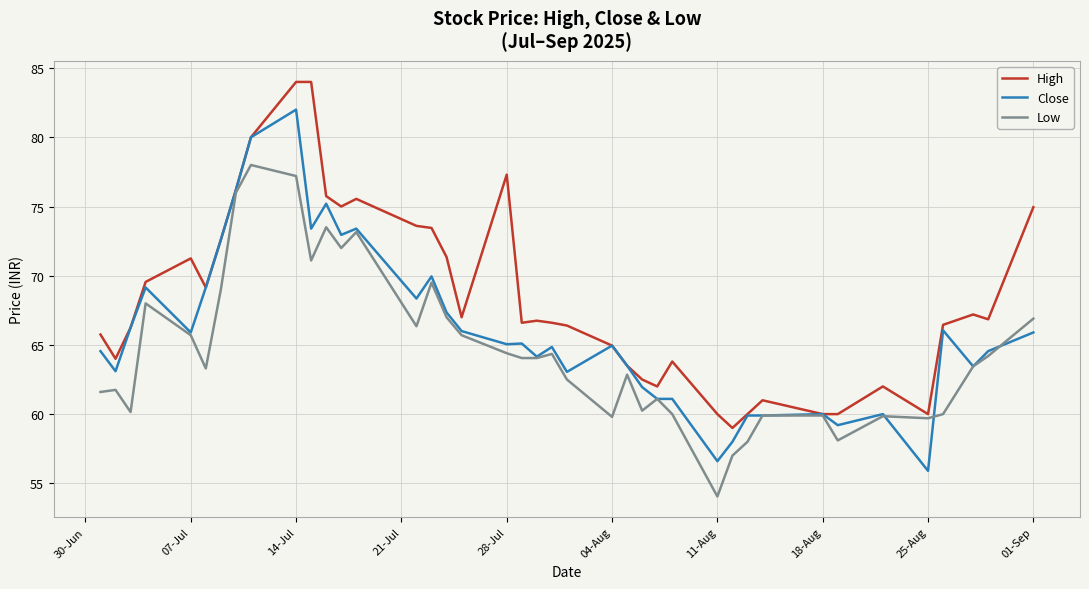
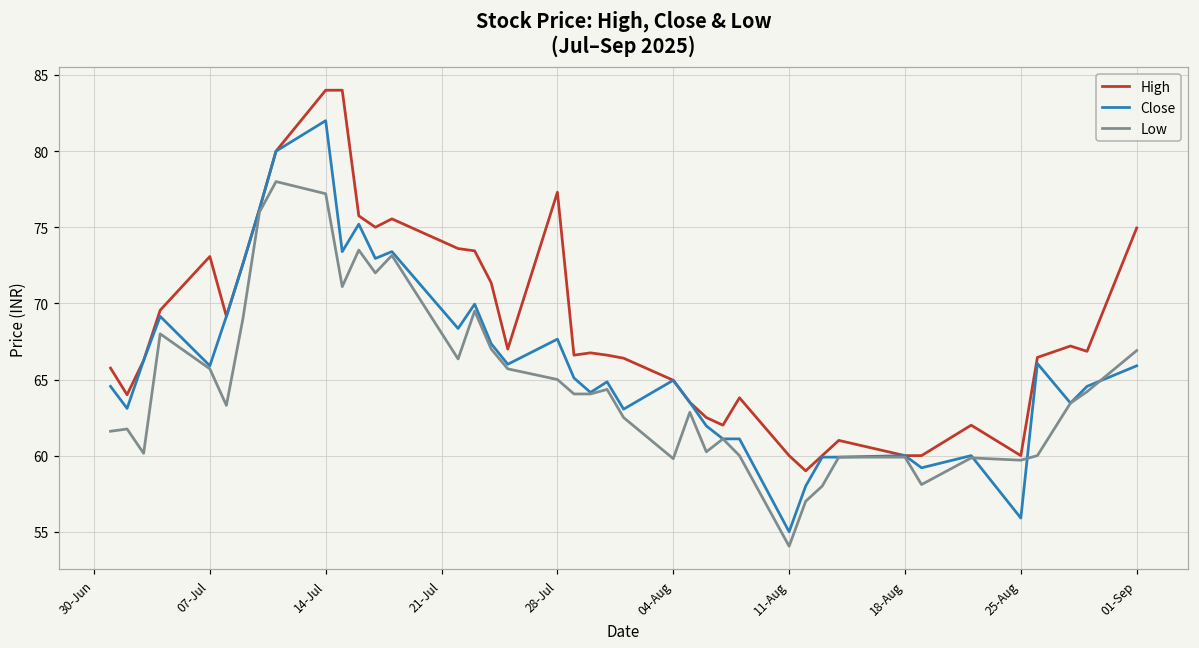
High, 07-Jul: 71.3 -> 73.1
Close, 28-Jul: 65.1 -> 67.7
Low, 28-Jul: 64.4 -> 65.0
Close, 11-Aug: 56.6 -> 55.0
